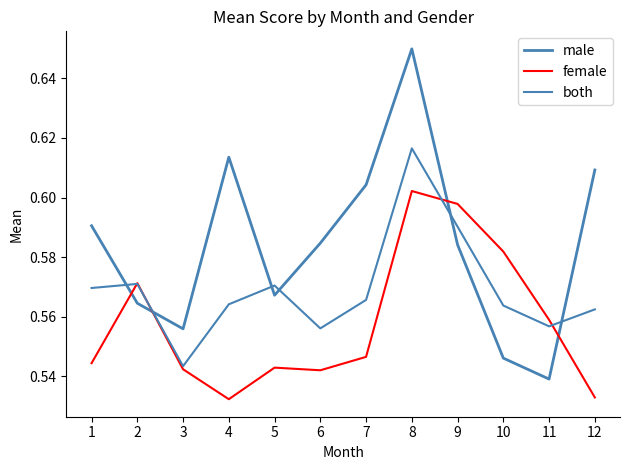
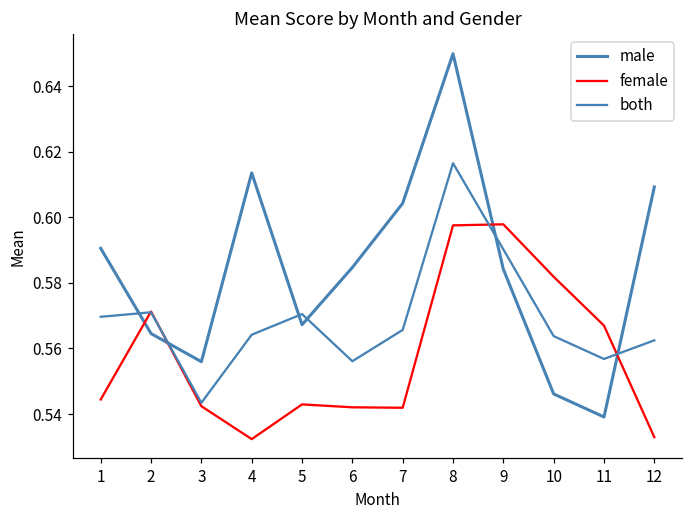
female, 7: 0.547 -> 0.542
female, 8: 0.602 -> 0.598
female, 11: 0.559 -> 0.567
